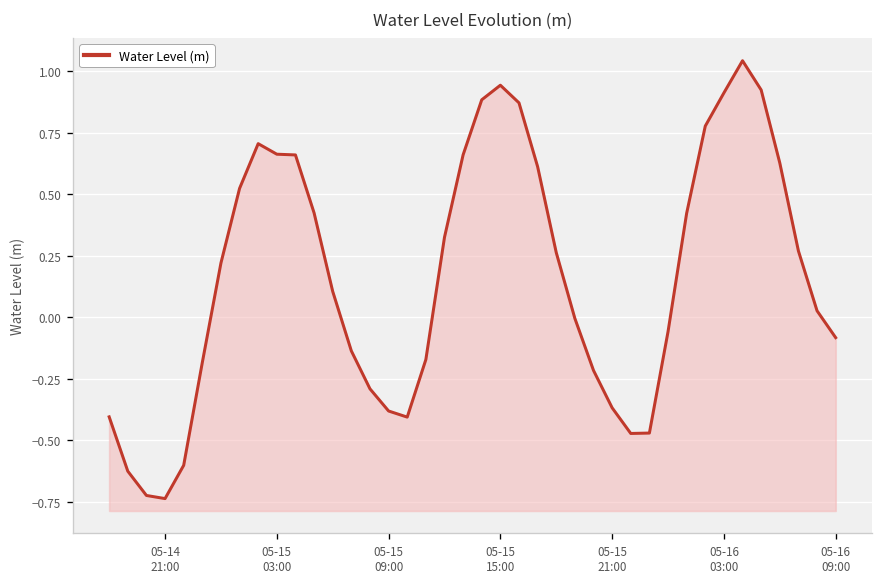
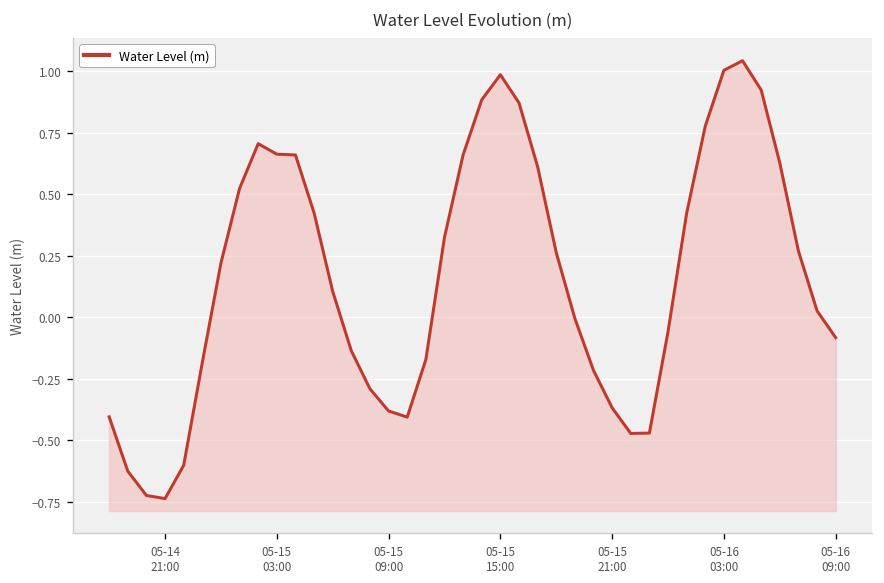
05-15 15:00: 0.94 -> 0.98
05-16 03:00: 0.91 -> 1.00
